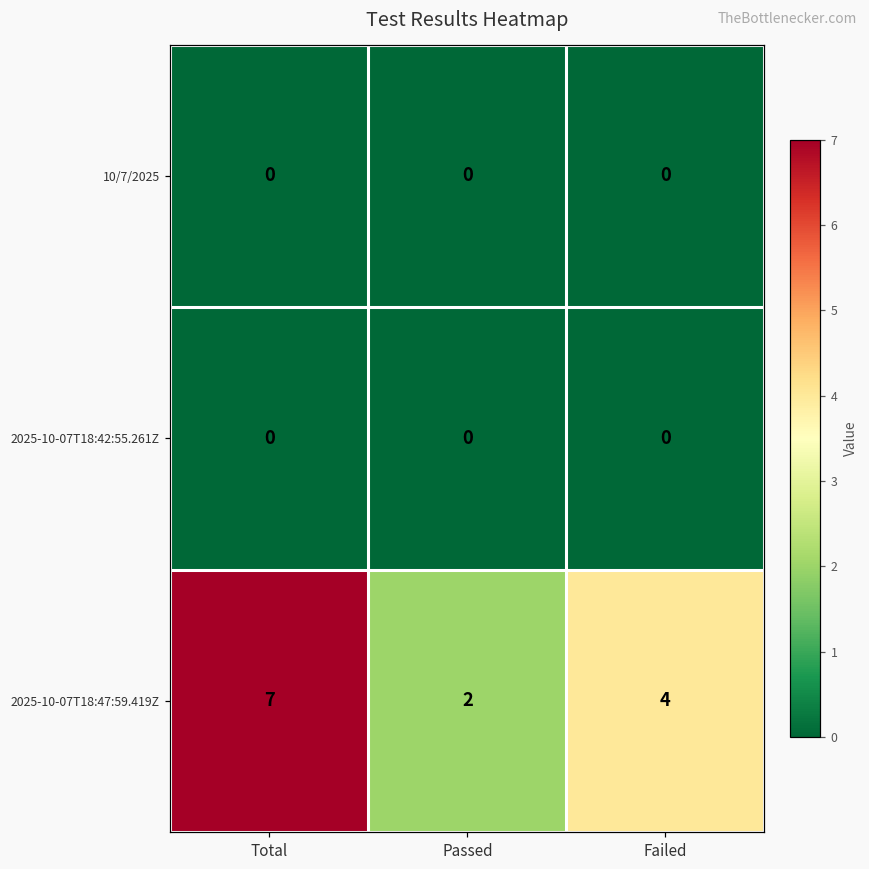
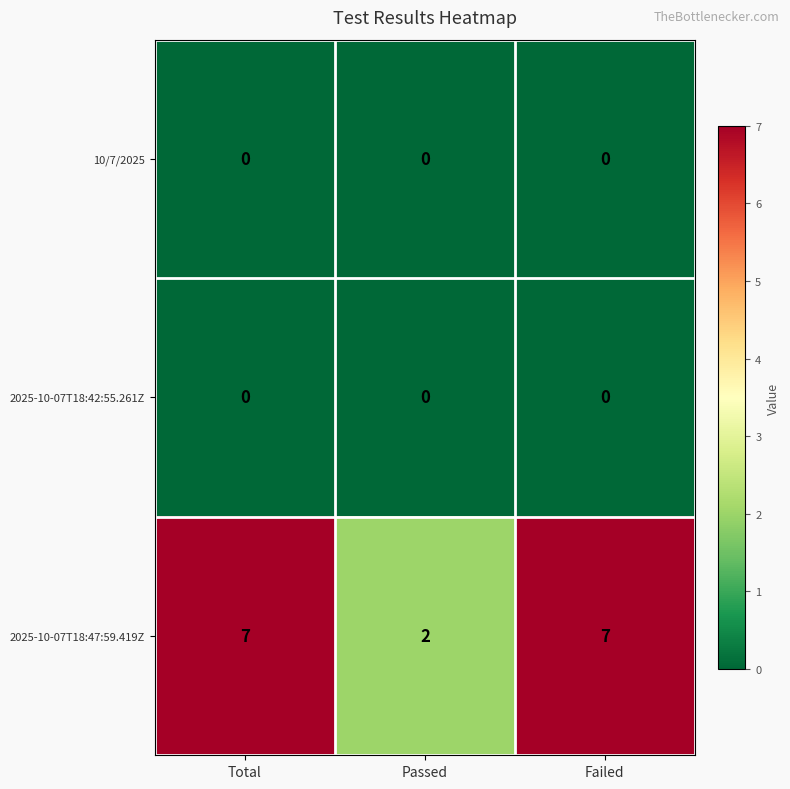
2025-10-07T18:47:59.419Z, Failed: 4 -> 7
